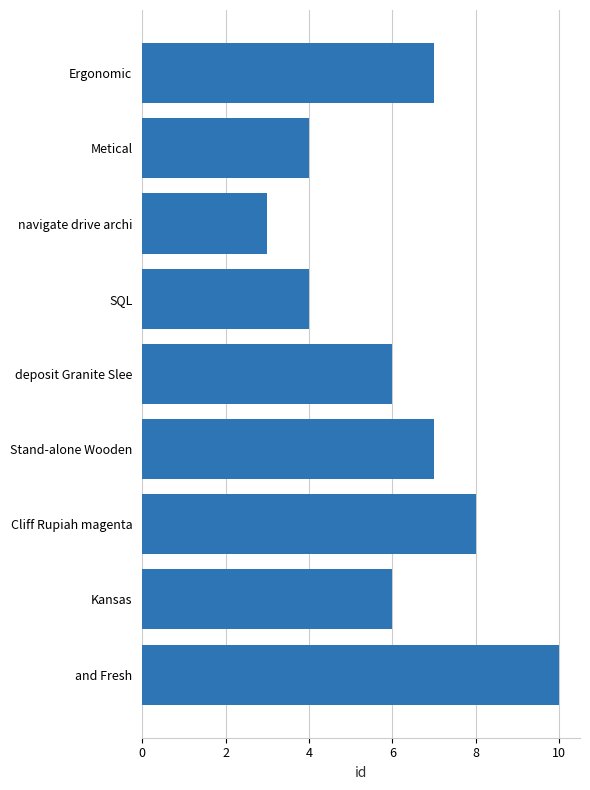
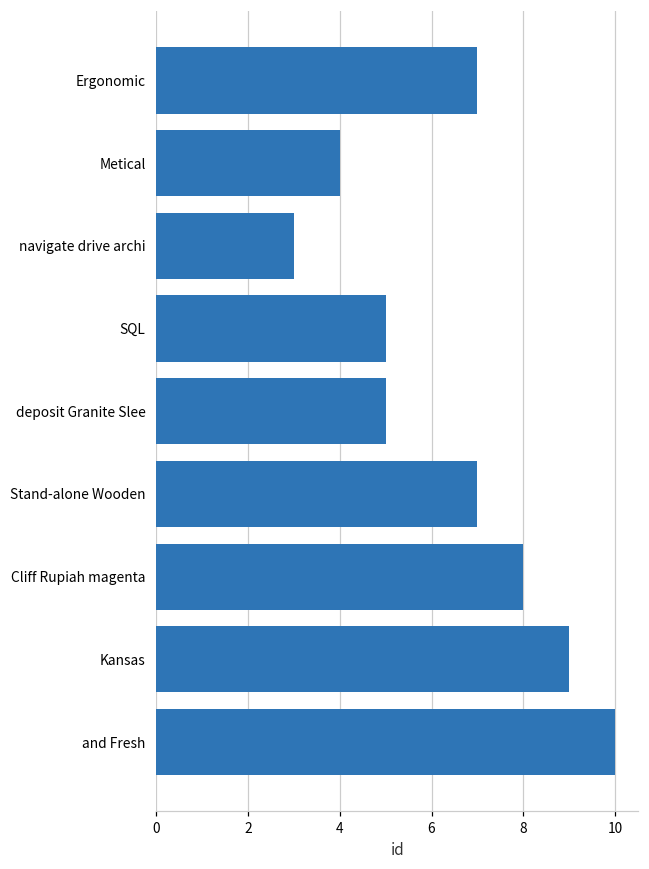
SQL: 4 -> 5
deposit Granite Slee: 6 -> 5
Kansas: 6 -> 9
